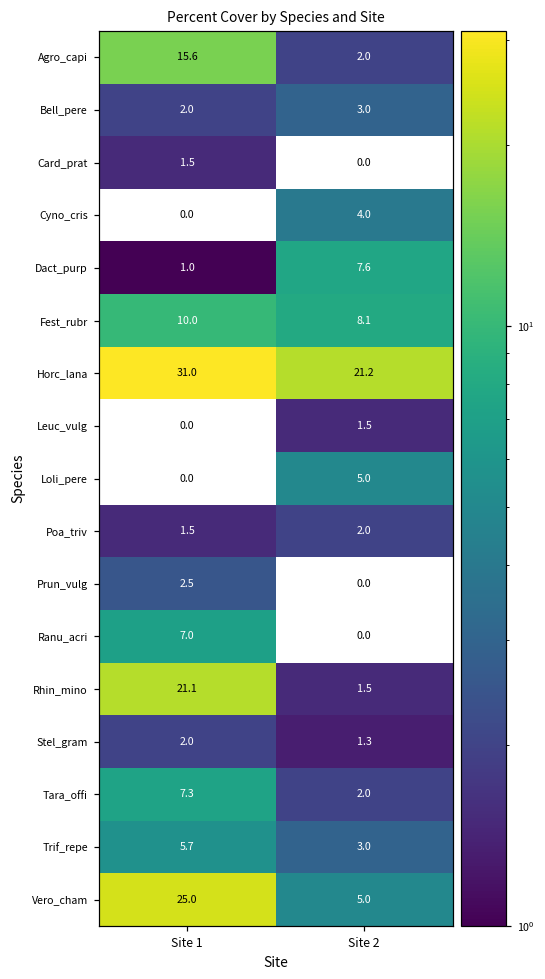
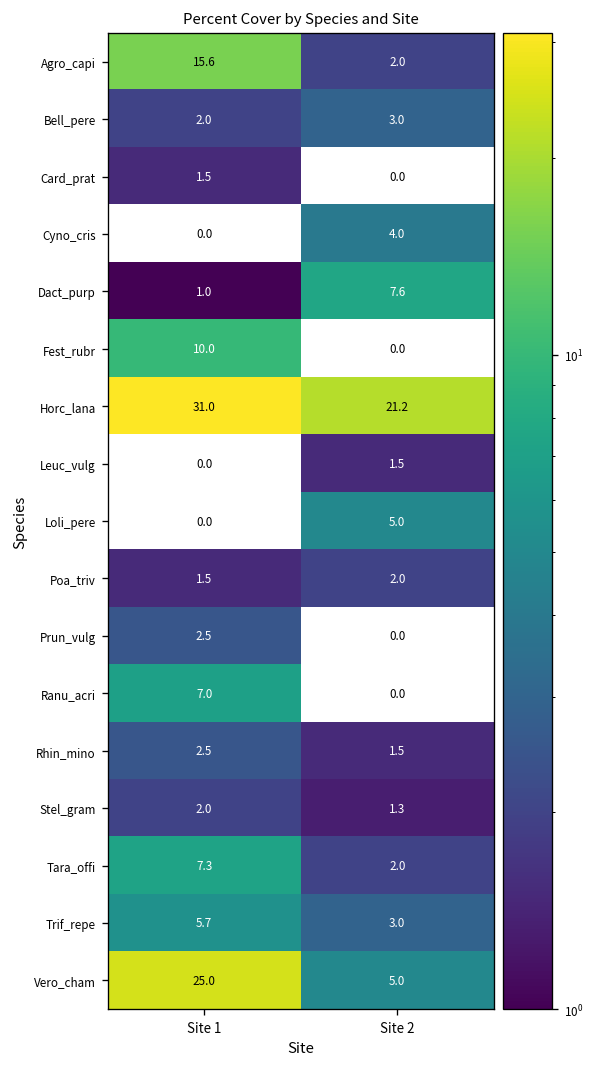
Fest_rubr, Site 2: 8.1 -> 0.0
Rhin_mino, Site 1: 21.1 -> 2.5
